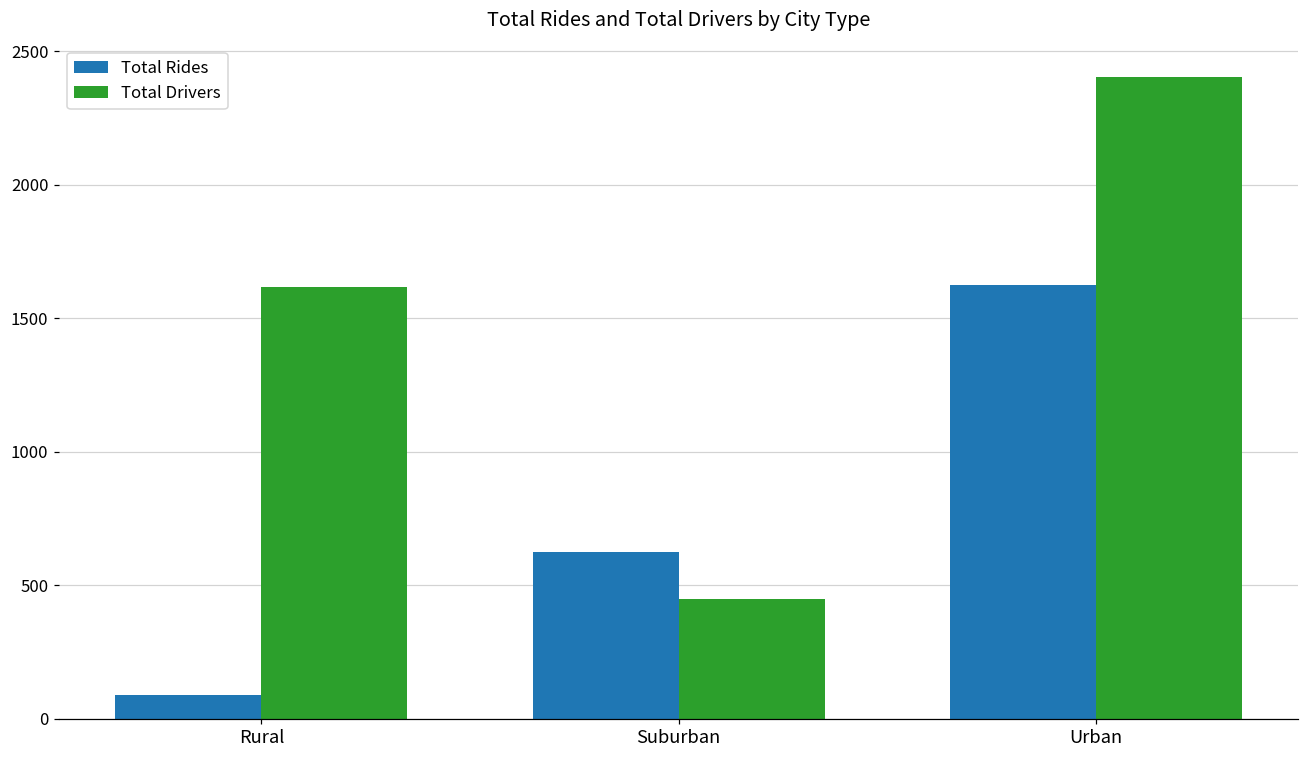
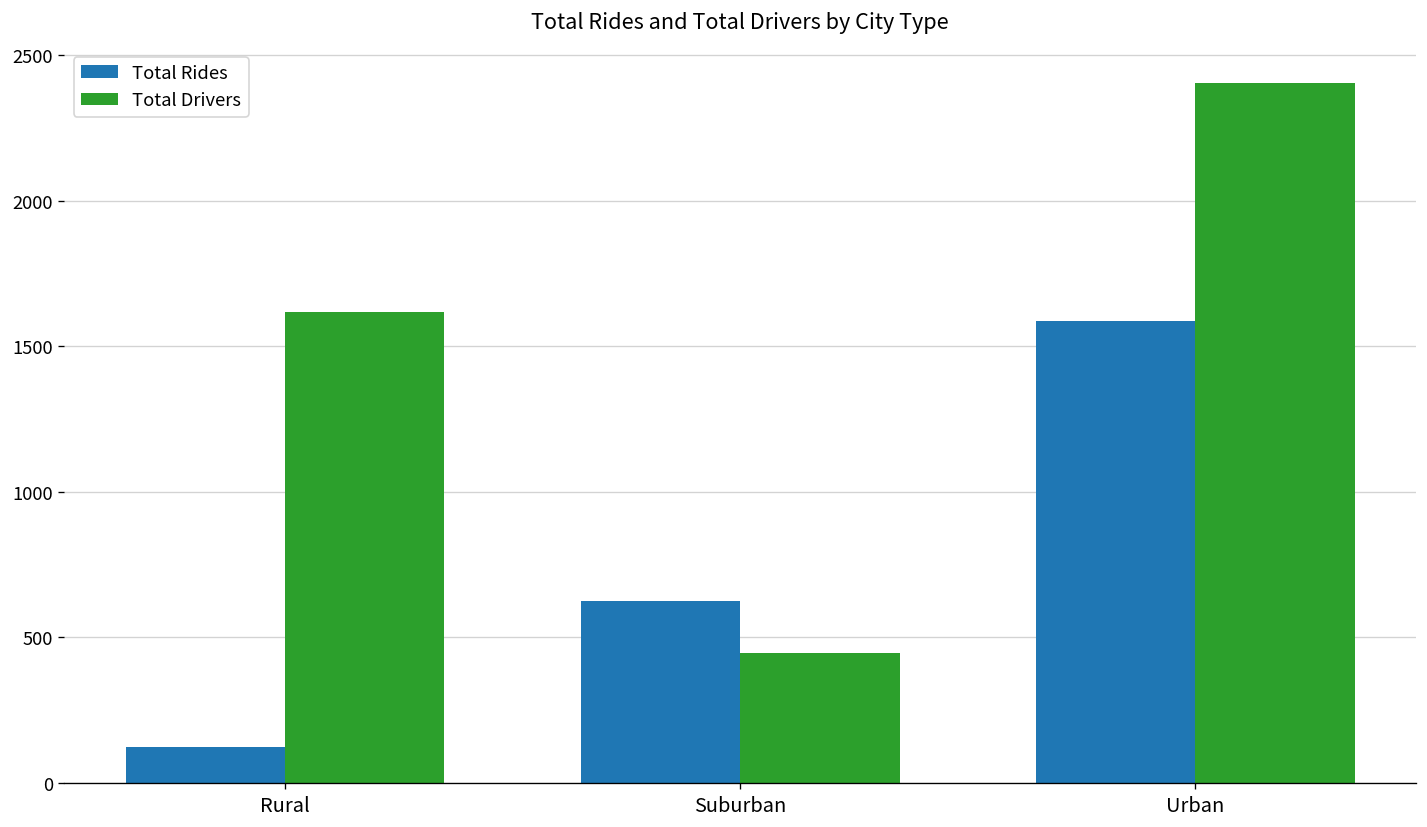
Total Rides, Rural: 90 -> 130
Total Rides, Urban: 1630 -> 1590
